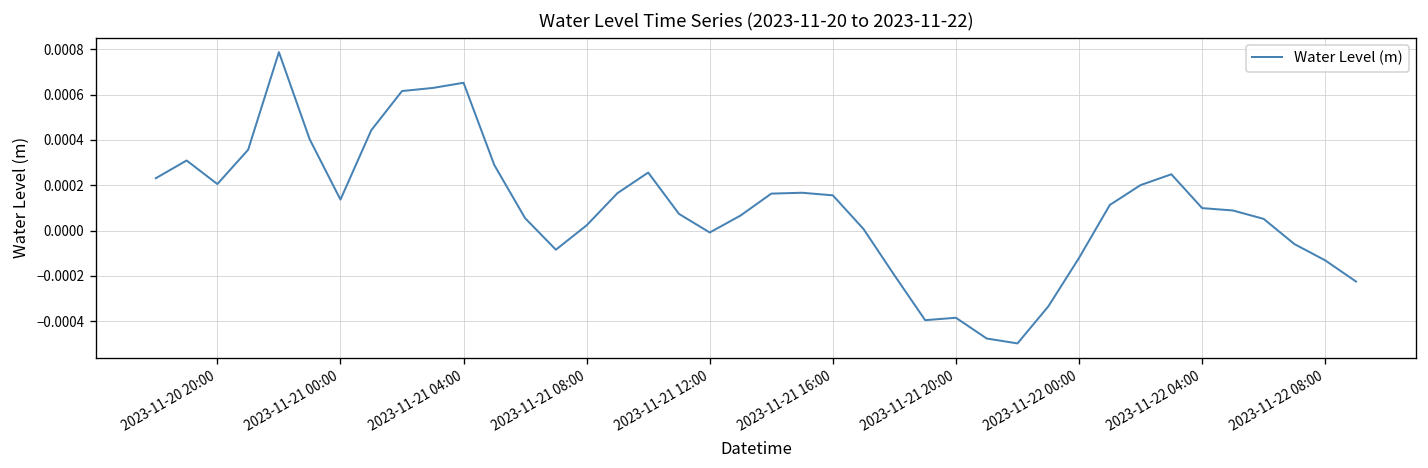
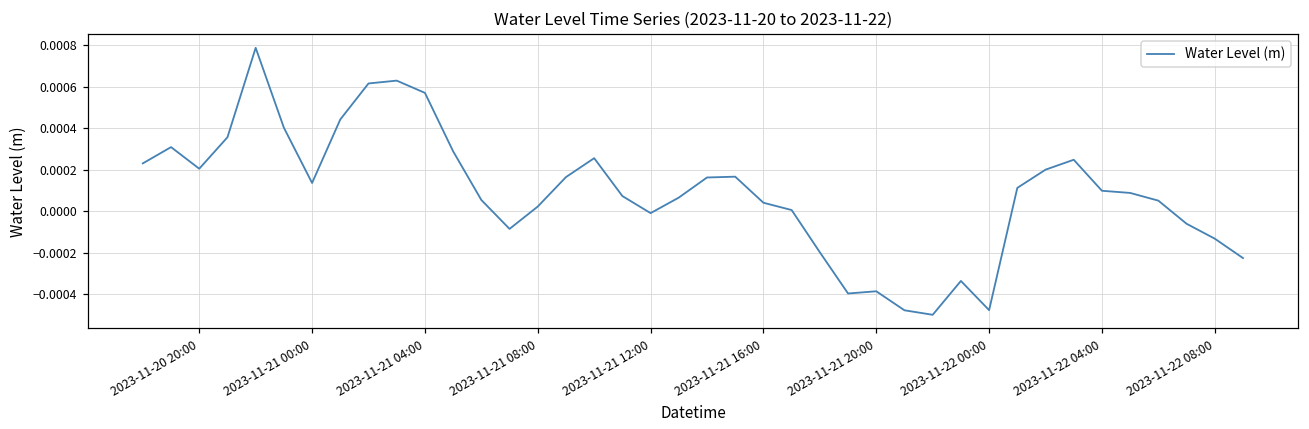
2023-11-21 04:00: 0.00065 -> 0.00057
2023-11-21 16:00: 0.00016 -> 0.00004
2023-11-22 00:00: -0.00012 -> -0.00048
